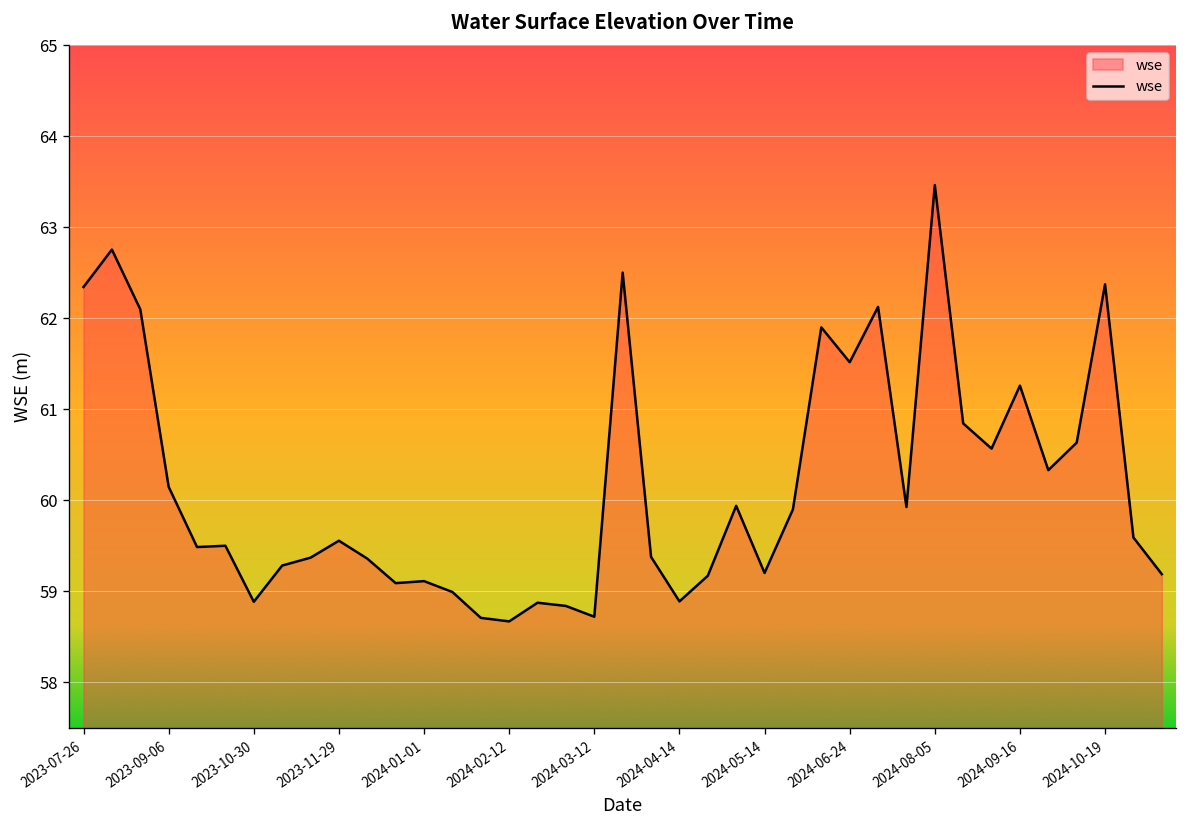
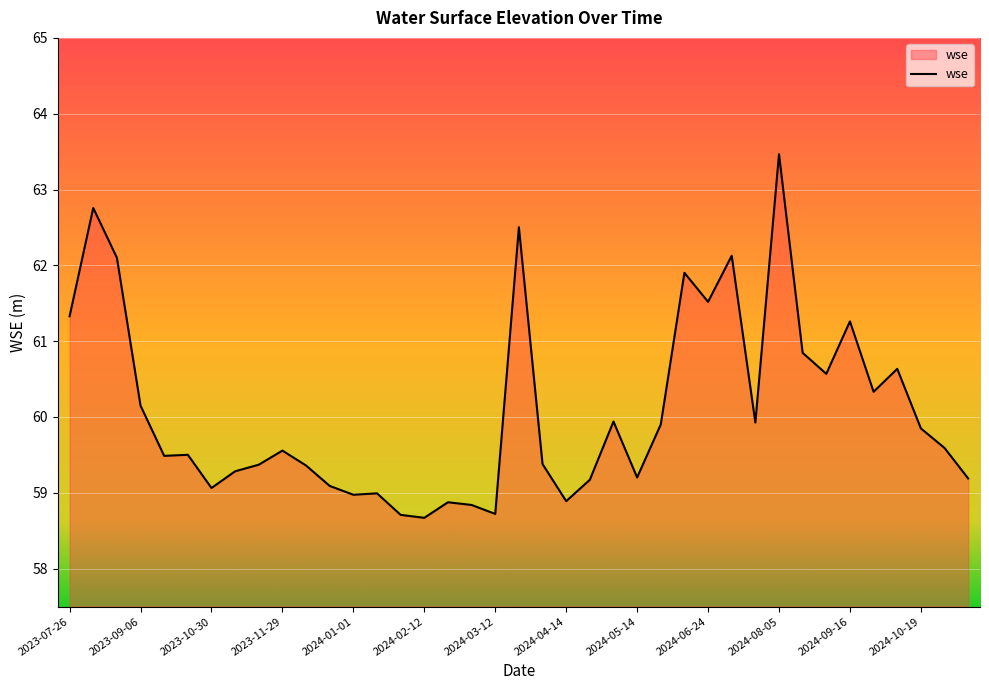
2023-07-26: 62.3 -> 61.3
2023-10-30: 58.9 -> 59.1
2024-01-01: 59.1 -> 59.0
2024-10-19: 62.4 -> 59.8
